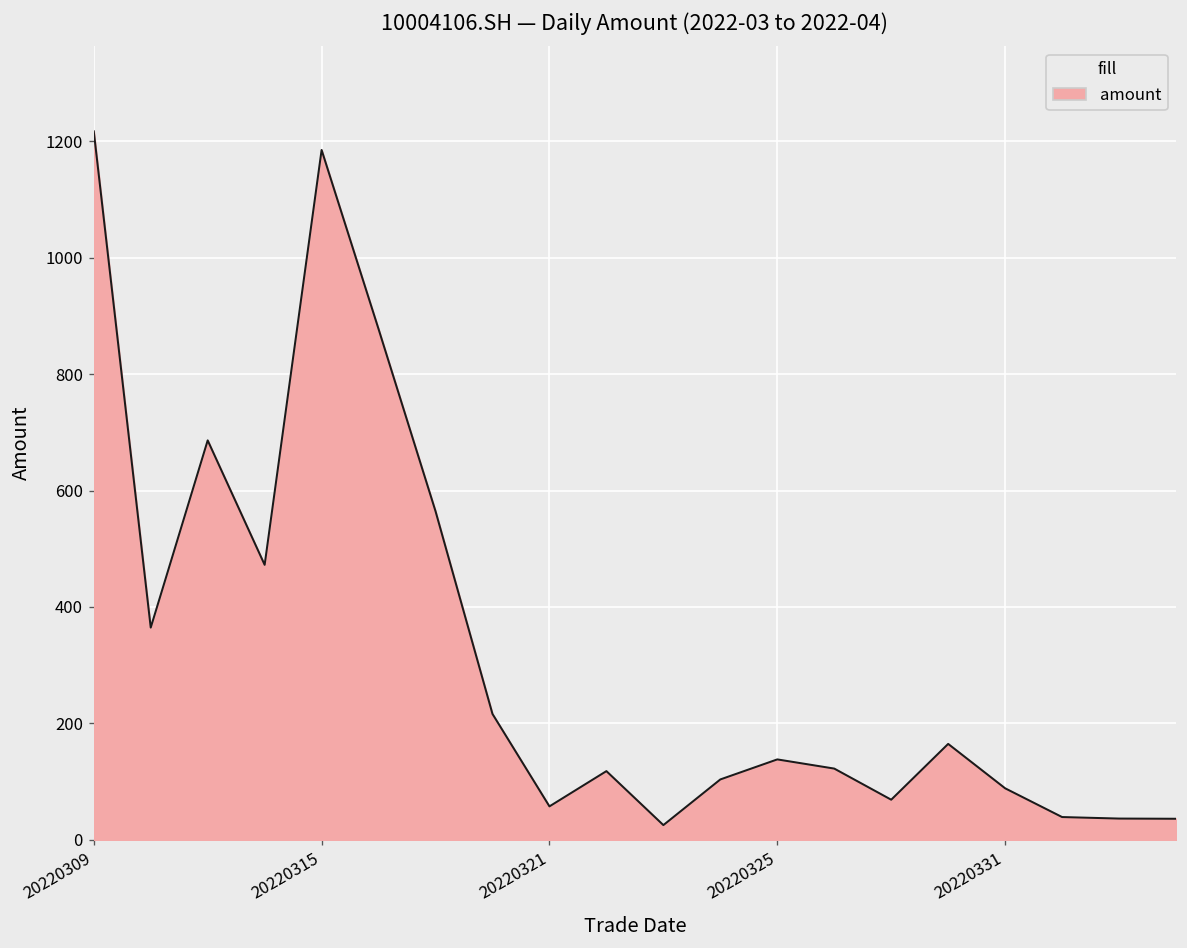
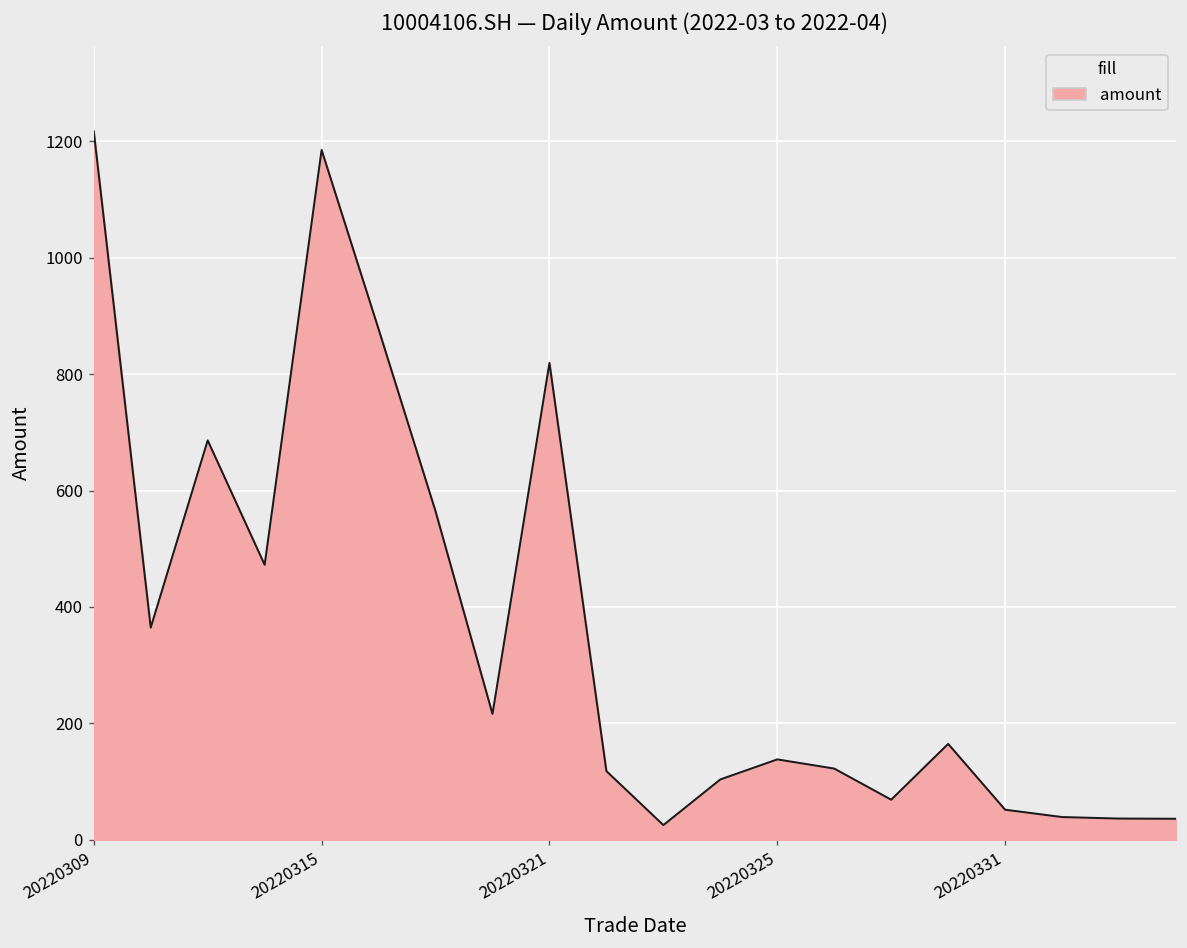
20220321: 60 -> 820
20220331: 90 -> 50
